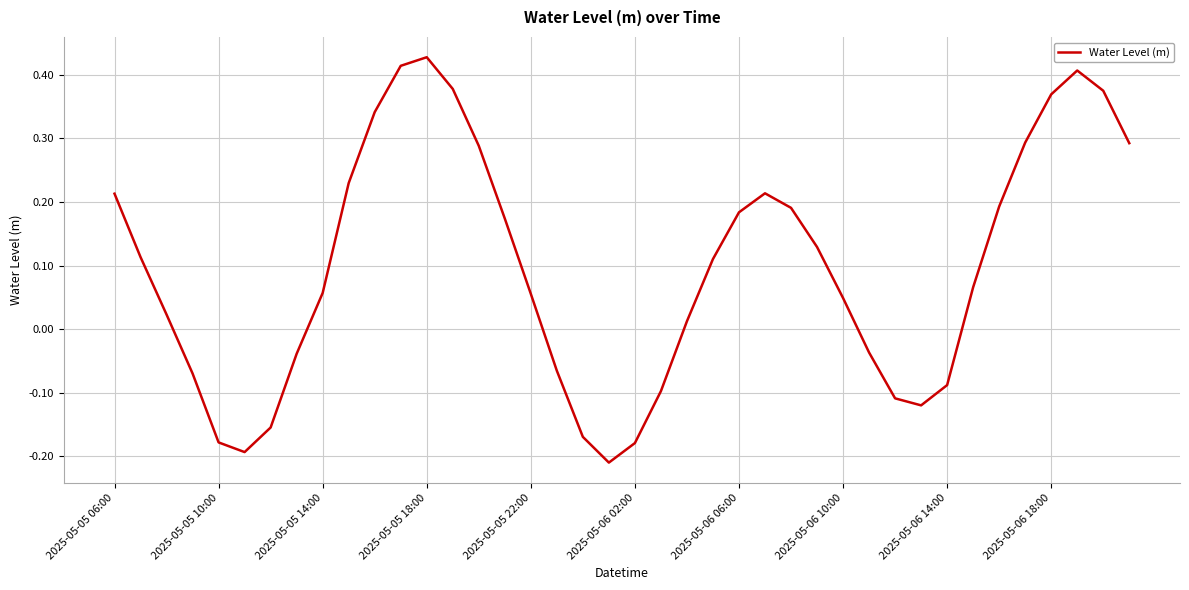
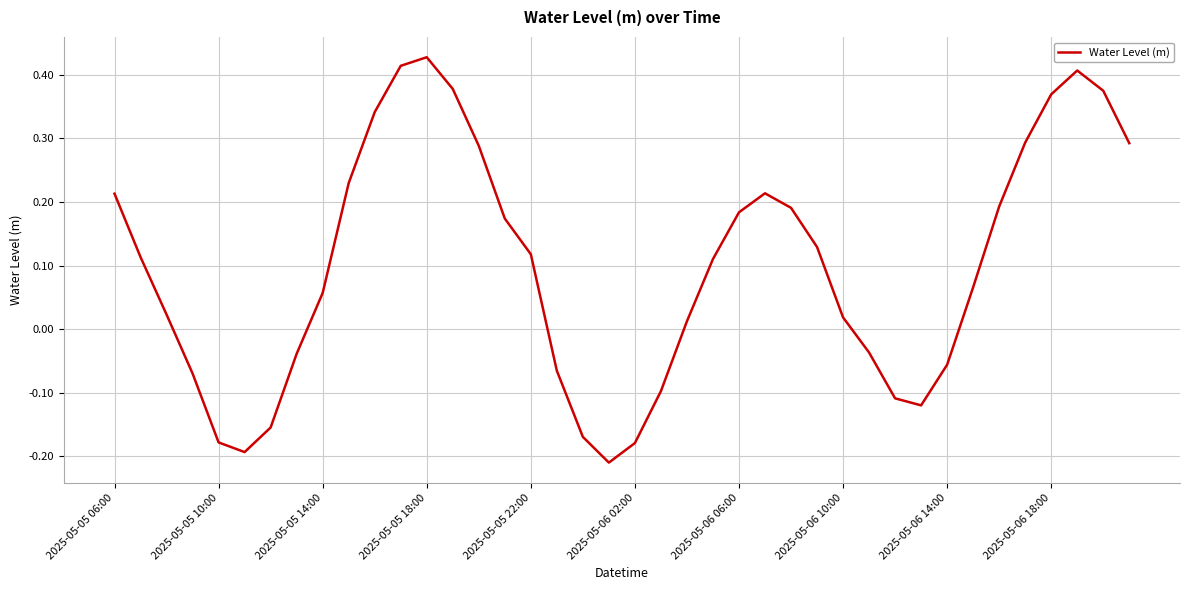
2025-05-05 22:00: 0.06 -> 0.12
2025-05-06 10:00: 0.05 -> 0.02
2025-05-06 14:00: -0.09 -> -0.06
